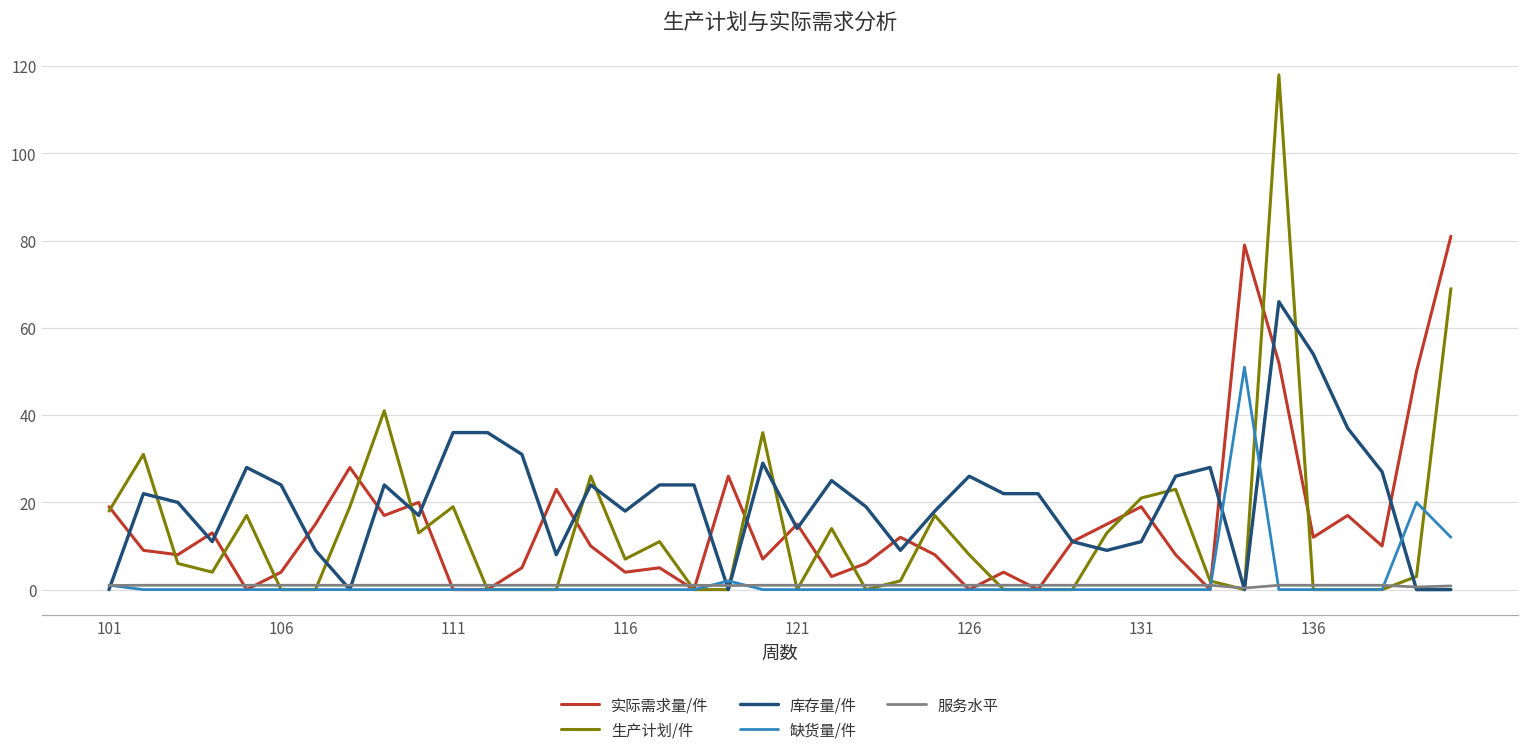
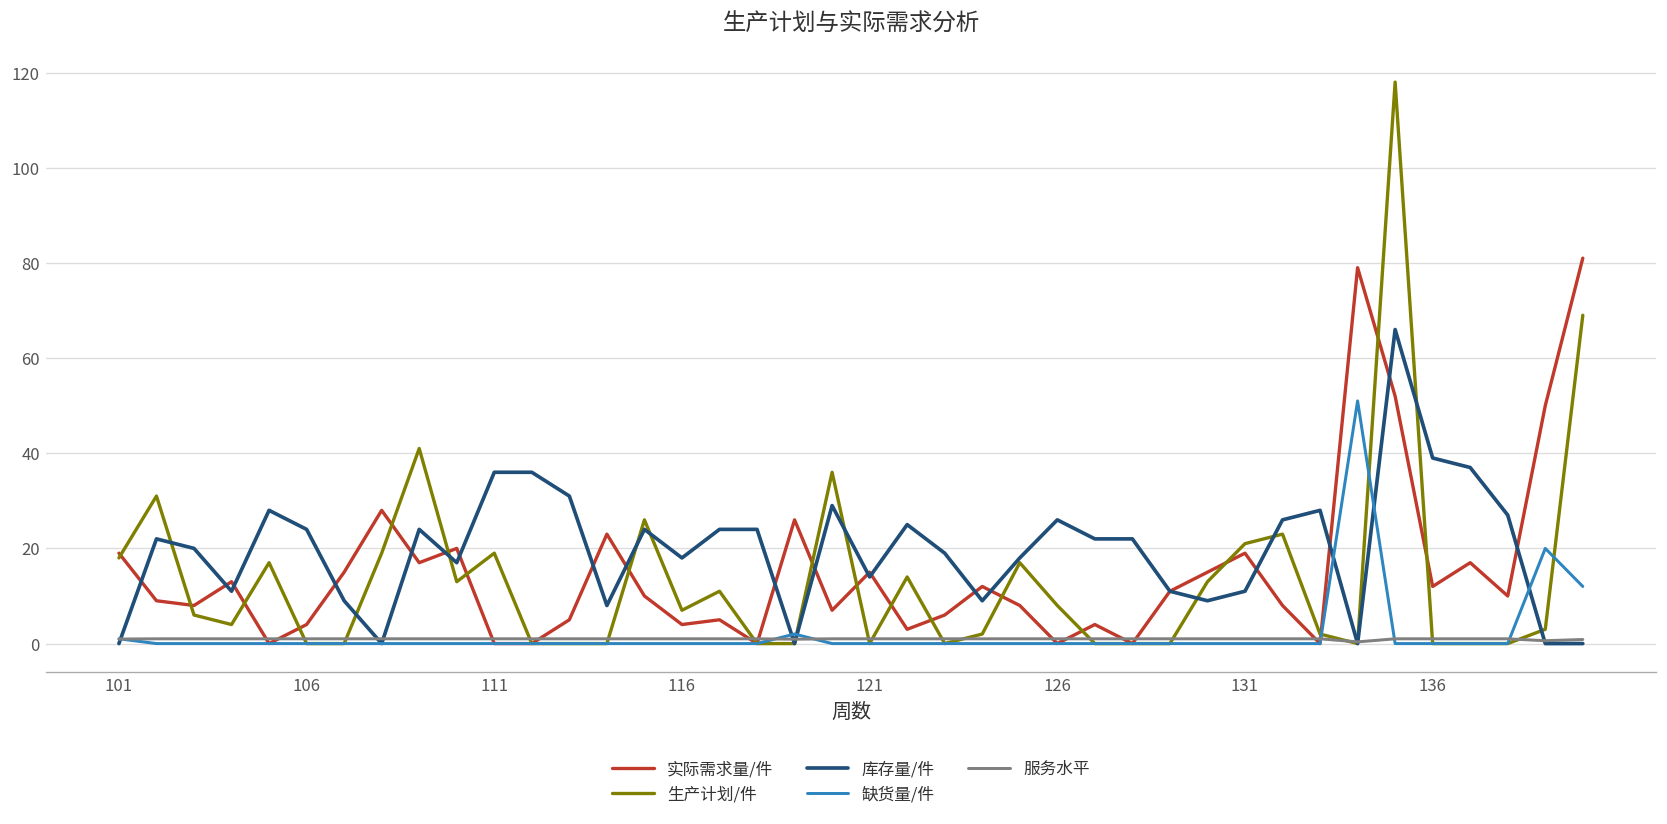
库存量/件, 136: 54 -> 39
